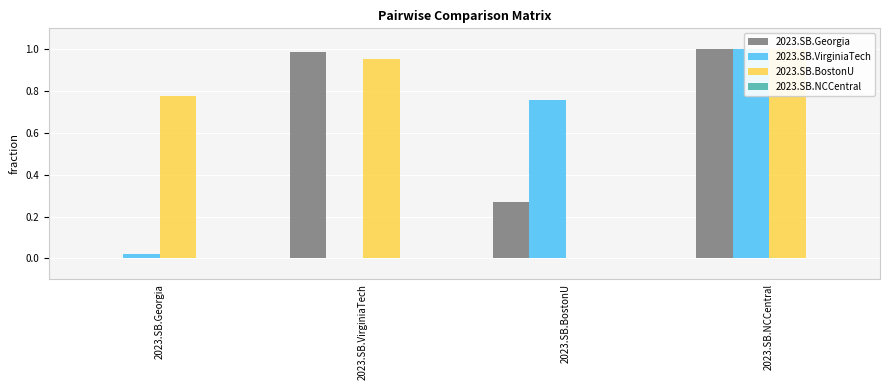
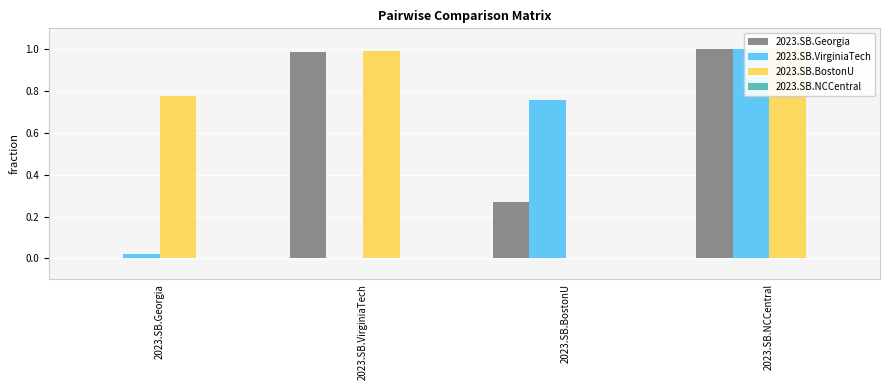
2023.SB.BostonU, 2023.SB.VirginiaTech: 0.95 -> 0.99
